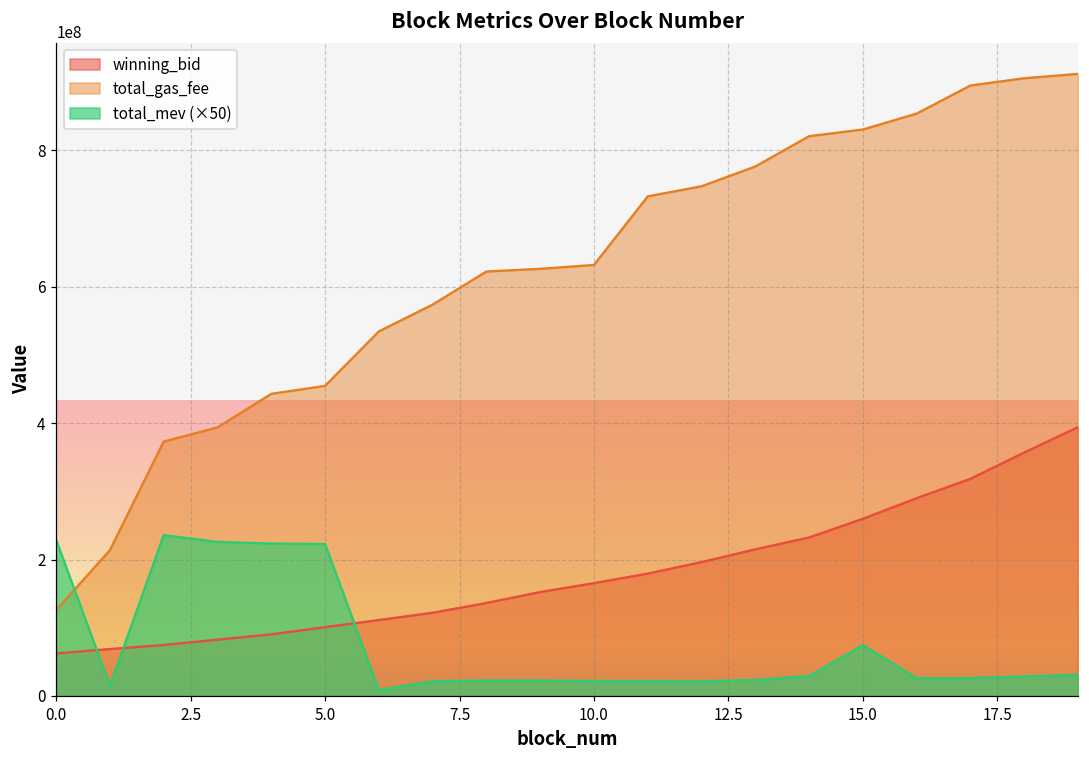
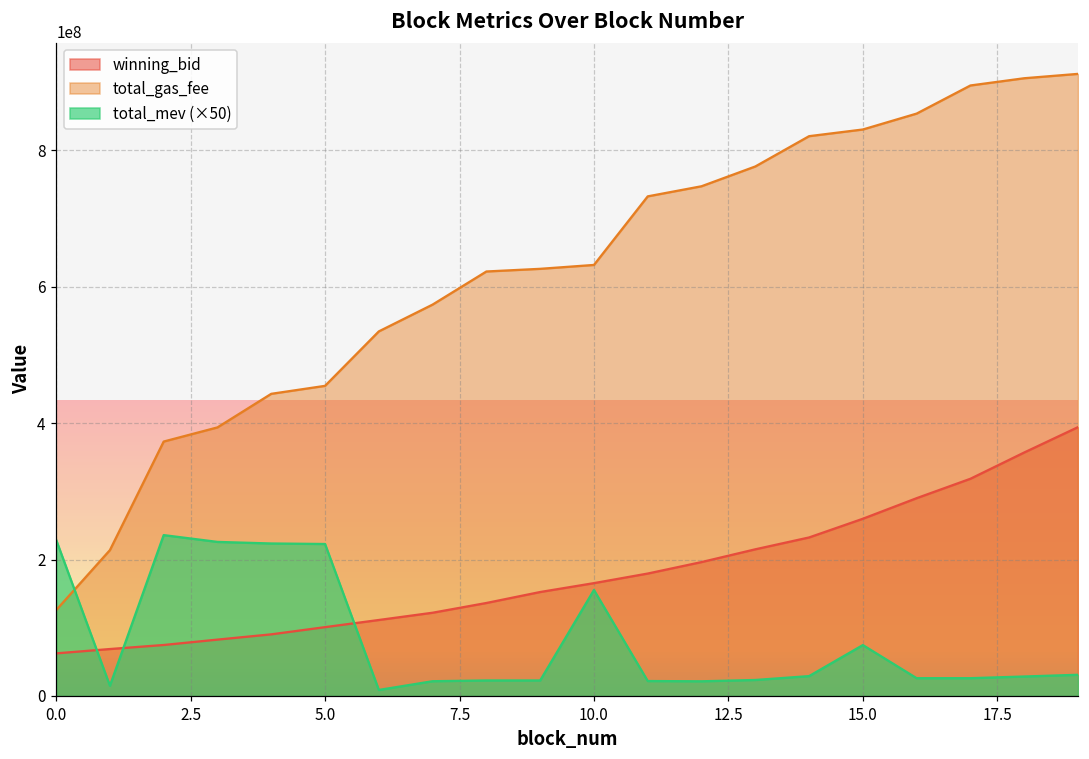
total_mev (×50), 10.0: 20000000 -> 160000000
